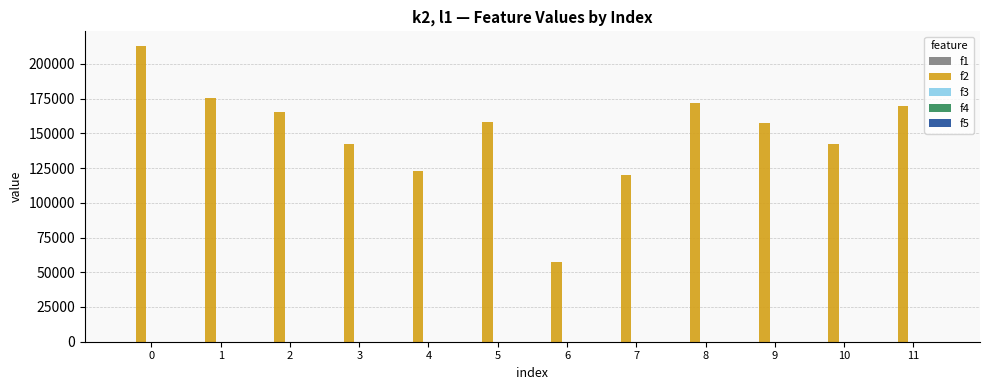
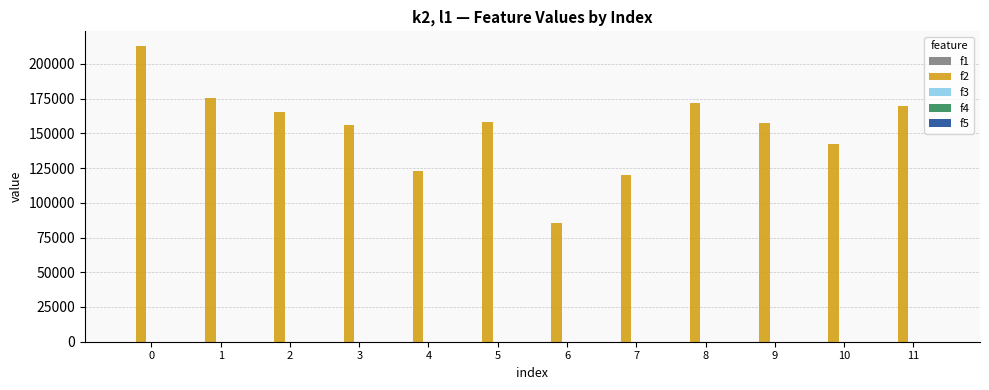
f2, 3: 142000 -> 156000
f2, 6: 58000 -> 85000
